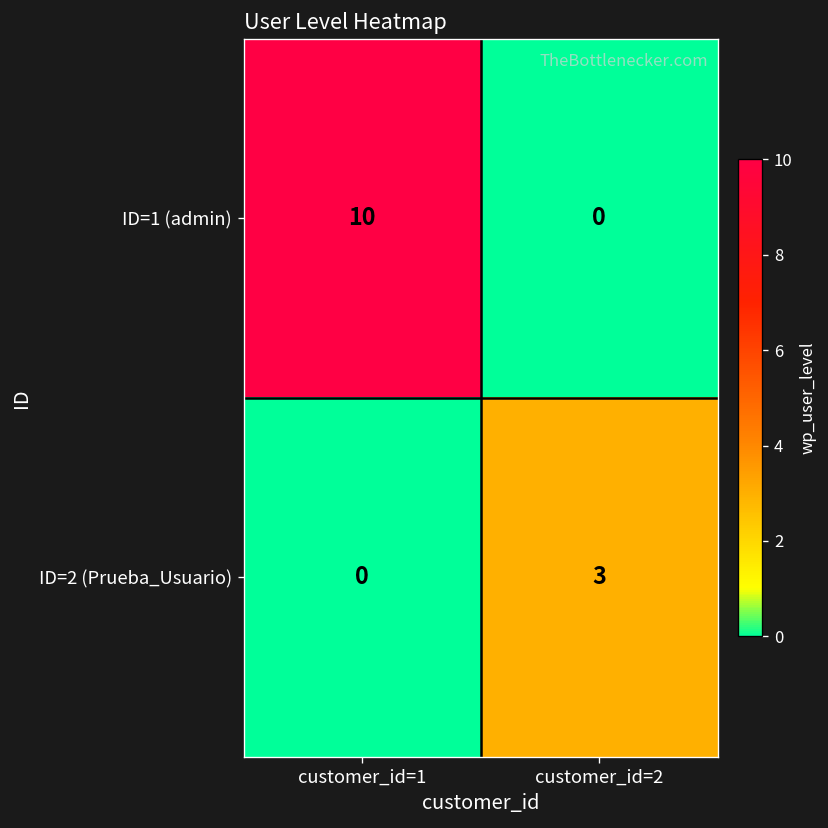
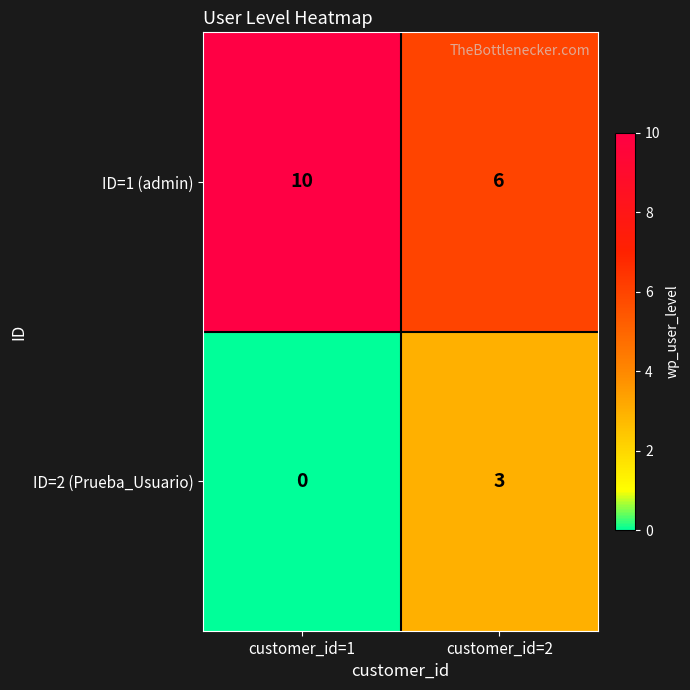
ID=1 (admin), customer_id=2: 0 -> 6
